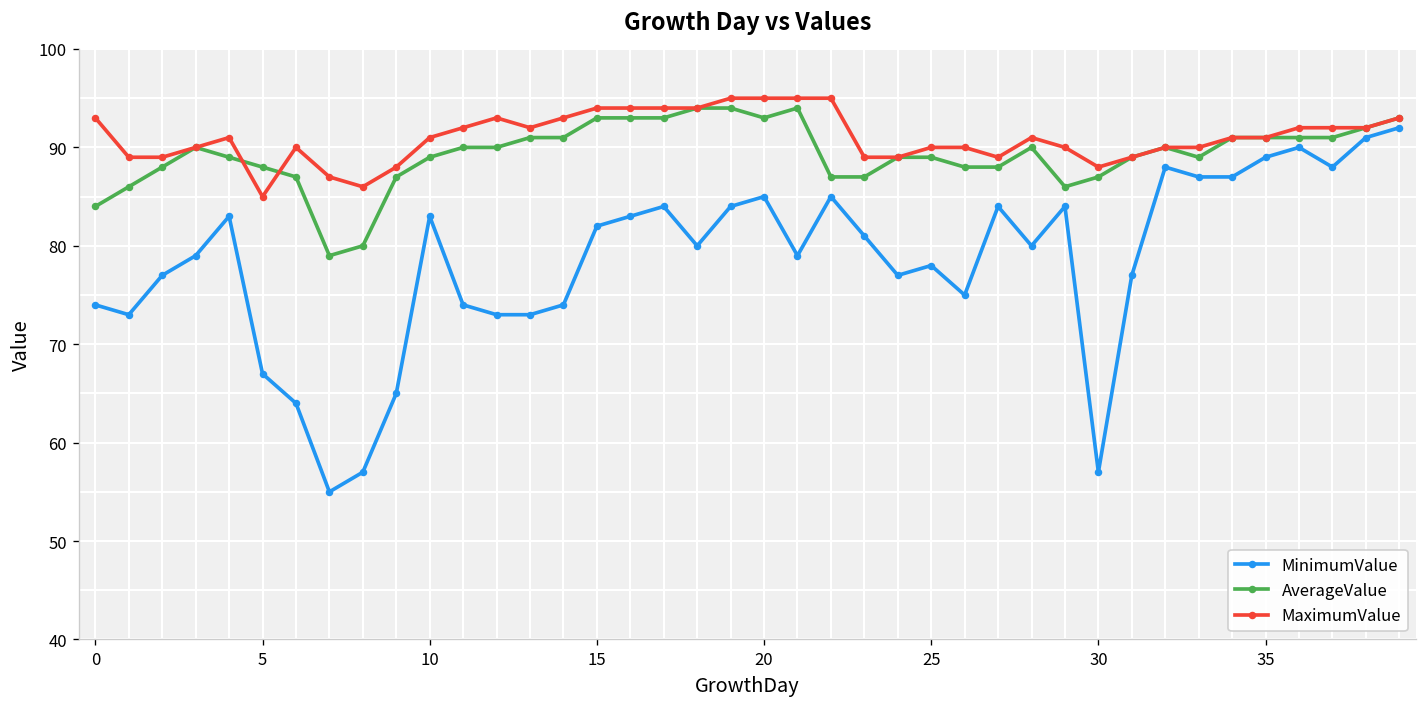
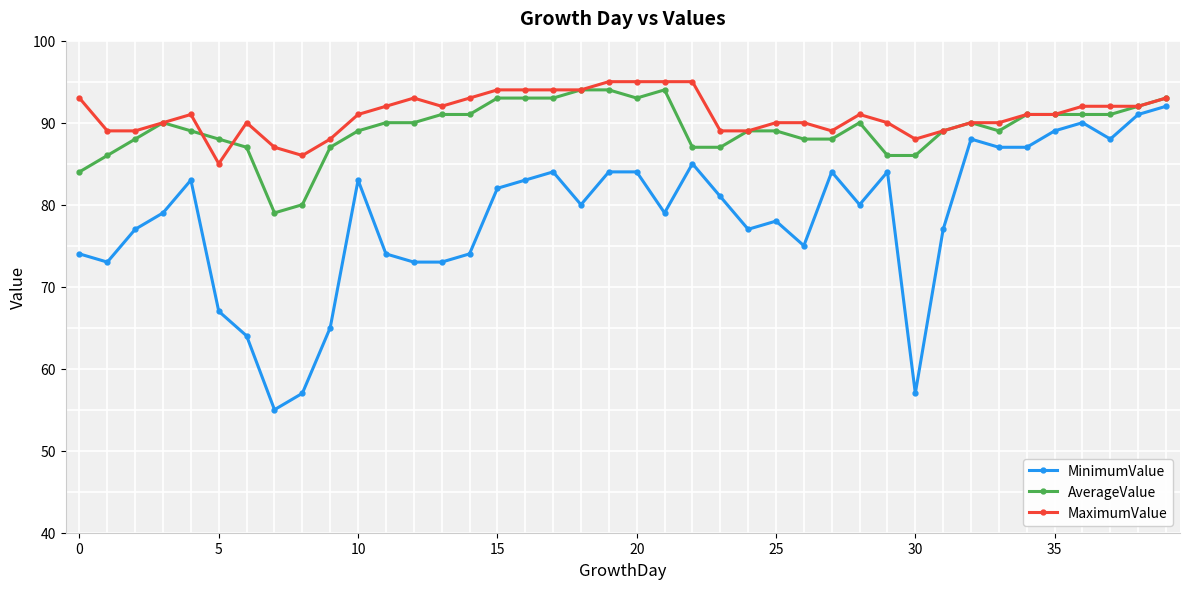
MinimumValue, 20: 85 -> 84
AverageValue, 30: 87 -> 86
